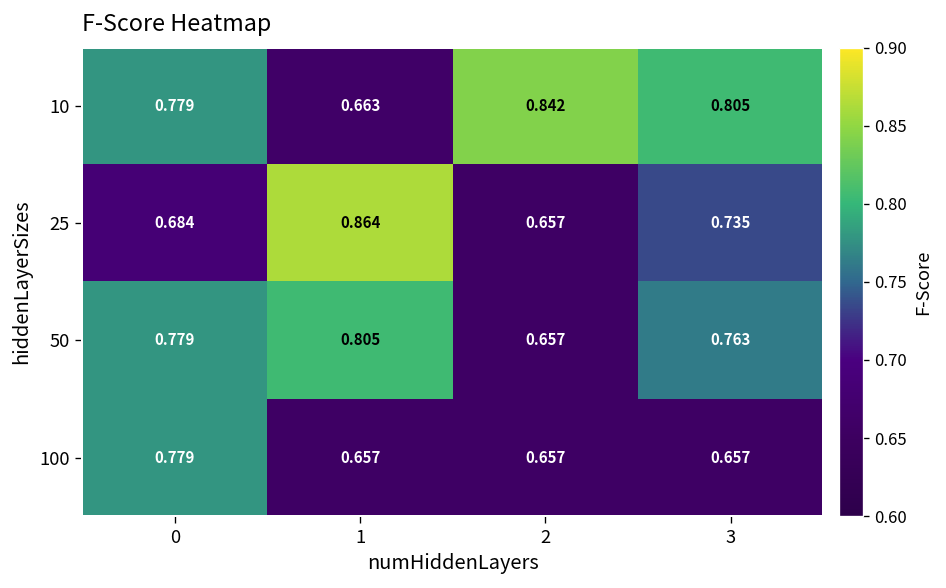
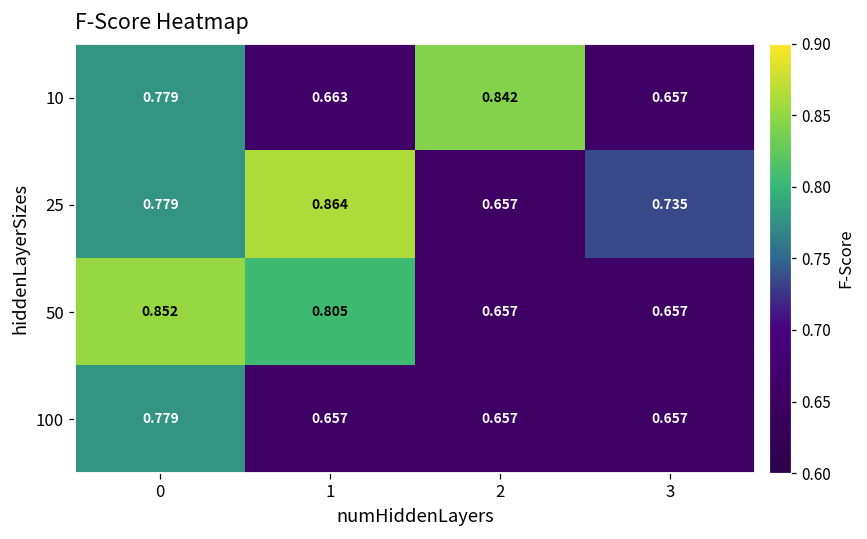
10, 3: 0.805 -> 0.657
25, 0: 0.684 -> 0.779
50, 0: 0.779 -> 0.852
50, 3: 0.763 -> 0.657
